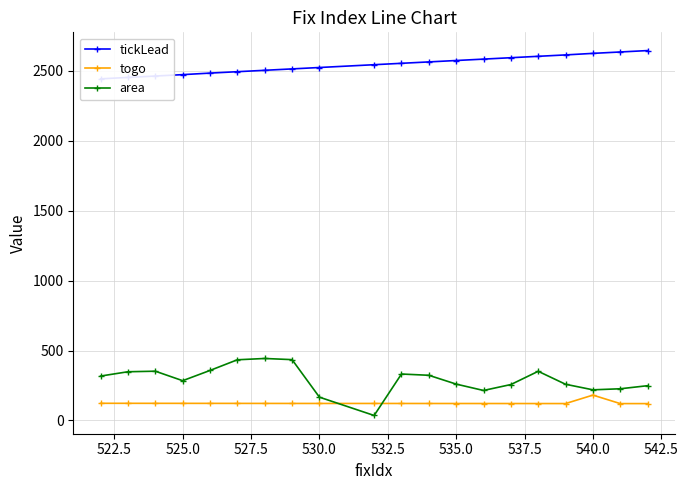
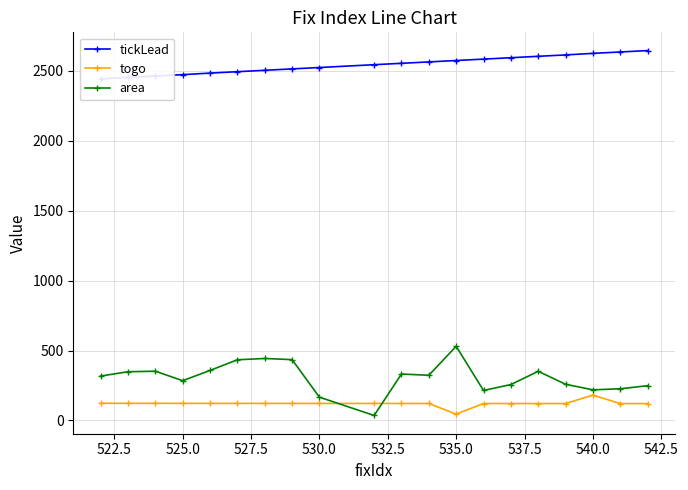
togo, 535.0: 120 -> 50
area, 535.0: 260 -> 530
